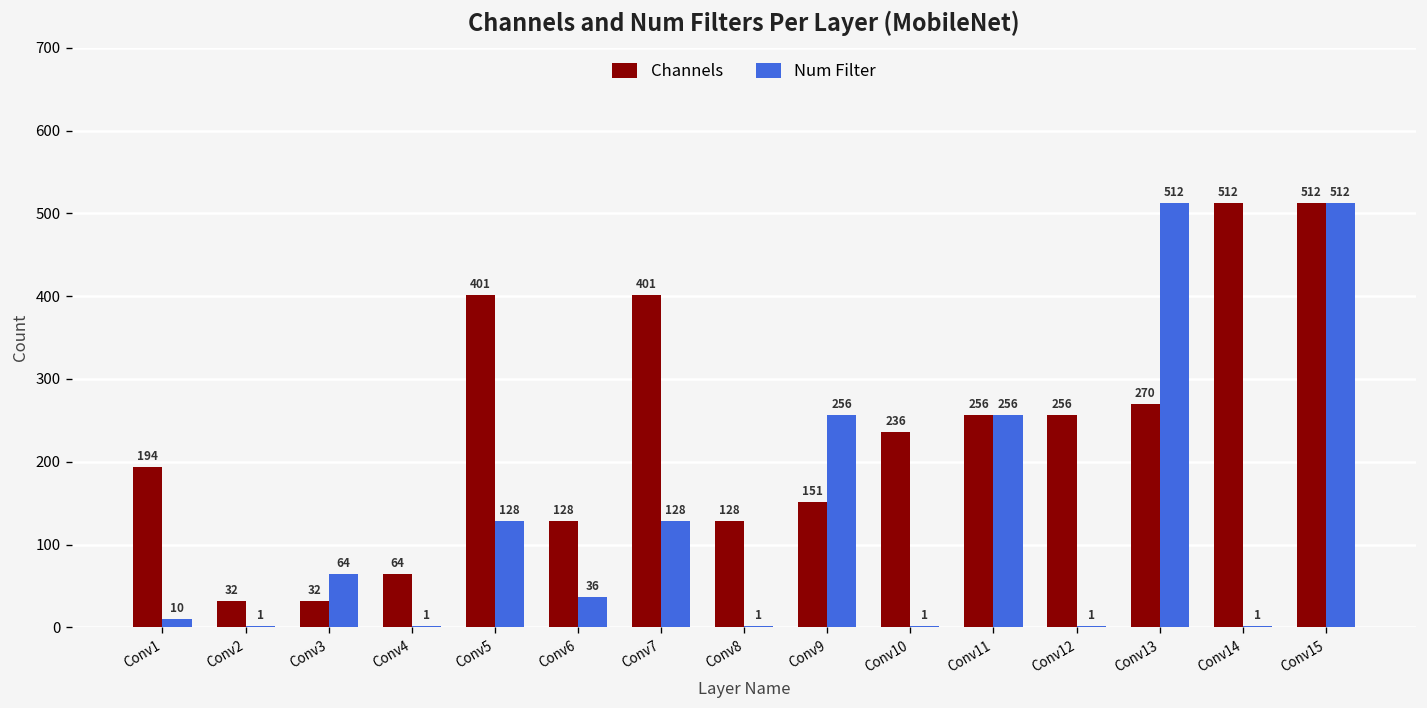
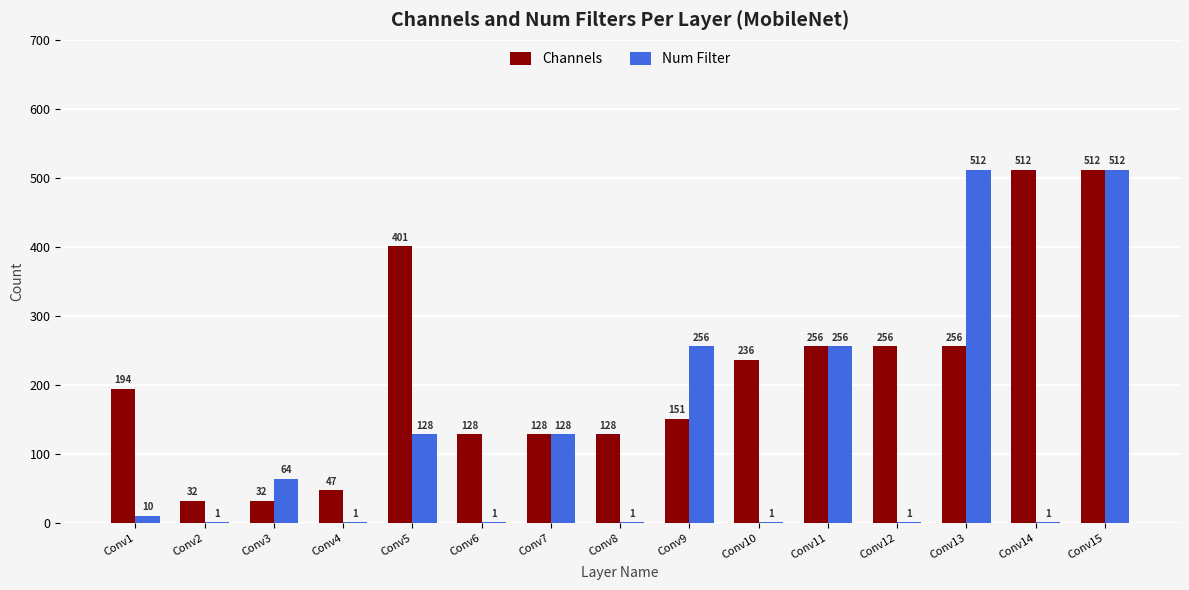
Channels, Conv4: 64 -> 47
Num Filter, Conv6: 36 -> 1
Channels, Conv7: 401 -> 128
Channels, Conv13: 270 -> 256
